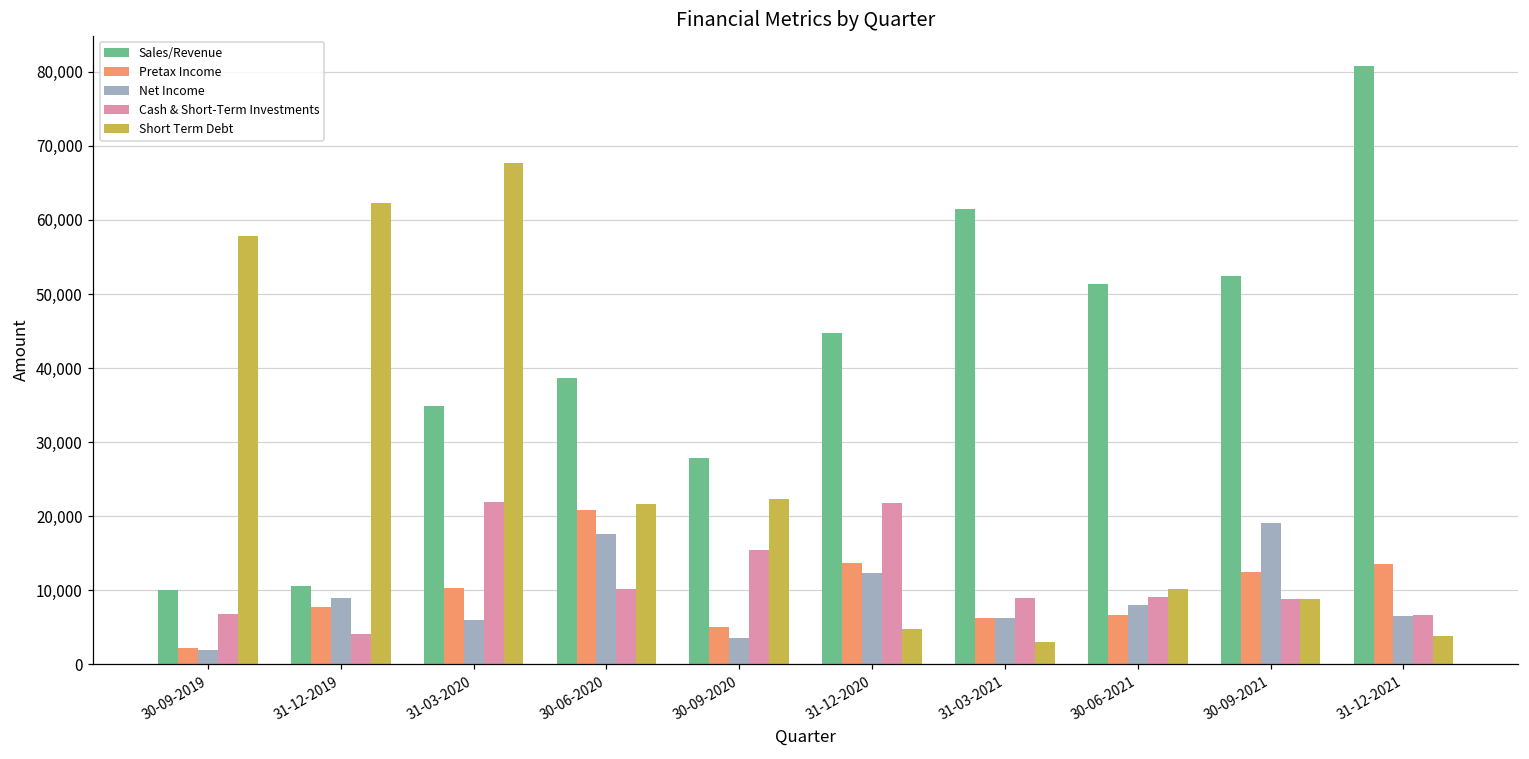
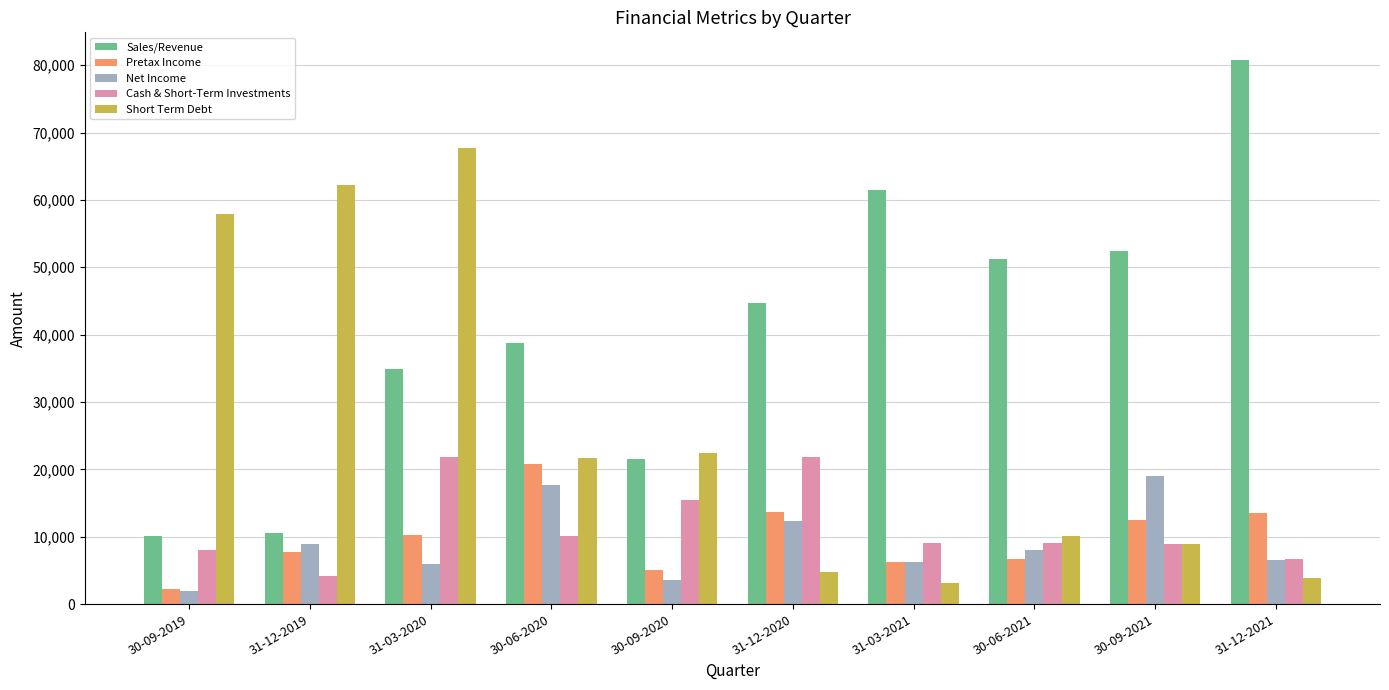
Cash & Short-Term Investments, 30-09-2019: 7,000 -> 8,000
Sales/Revenue, 30-09-2020: 28,000 -> 22,000
